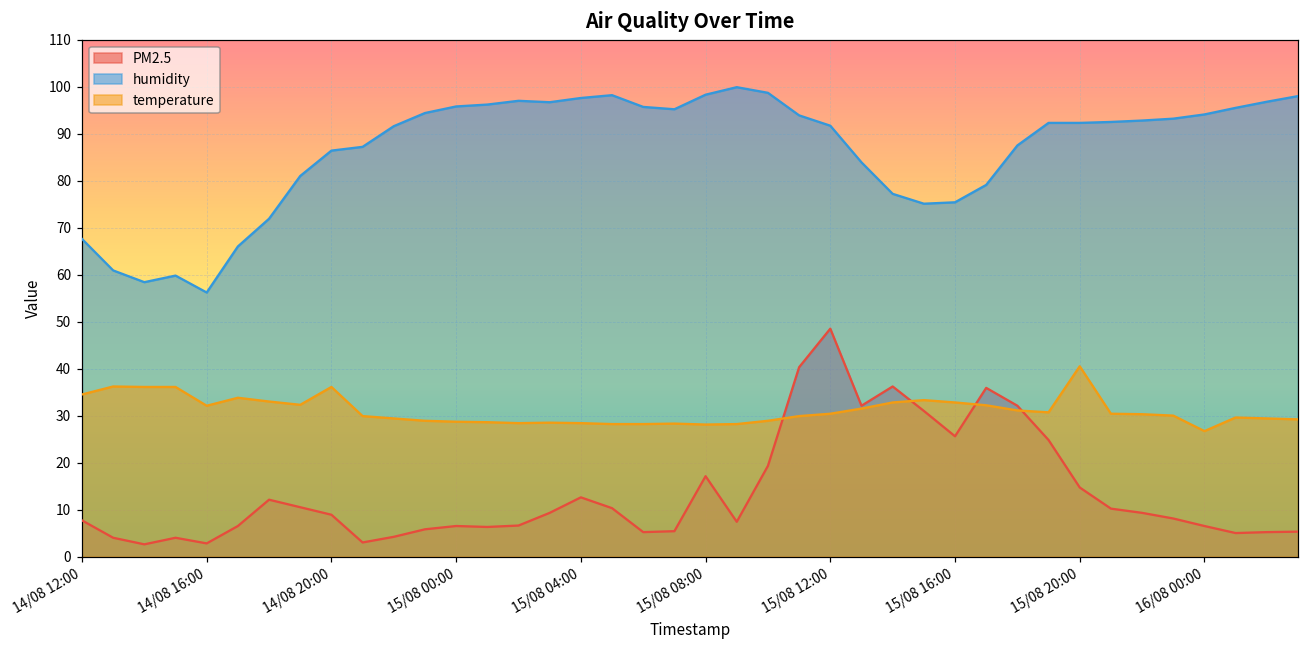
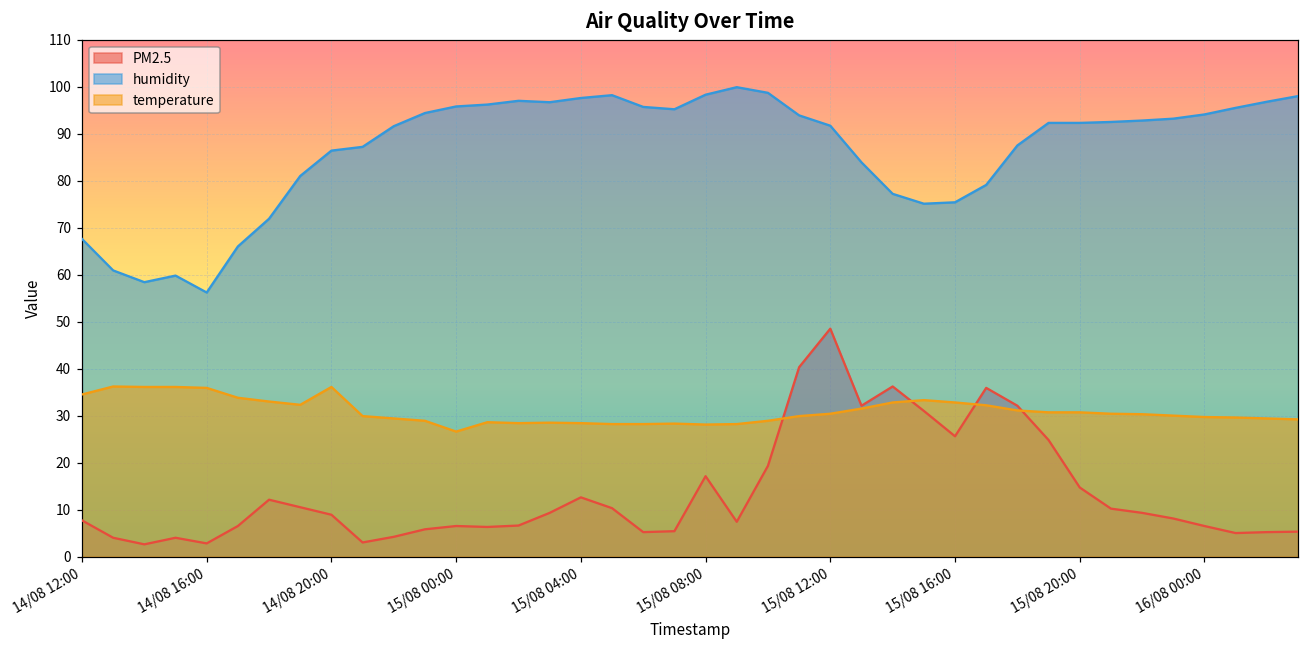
temperature, 14/08 16:00: 32 -> 36
temperature, 15/08 00:00: 29 -> 27
temperature, 15/08 20:00: 41 -> 31
temperature, 16/08 00:00: 27 -> 30
